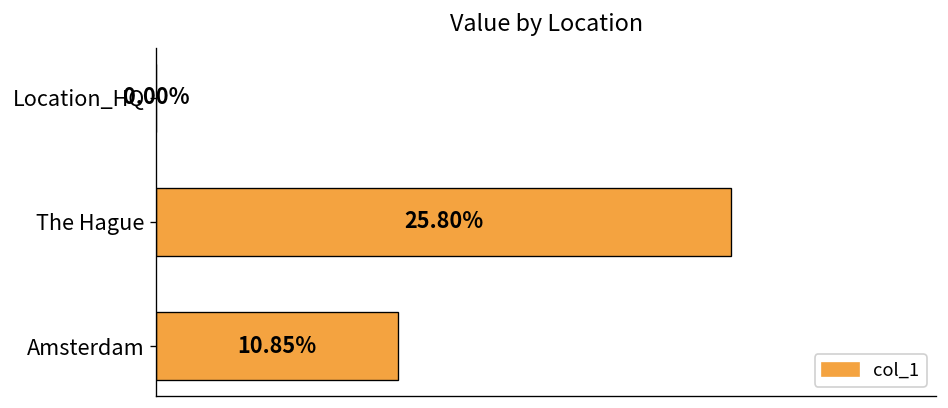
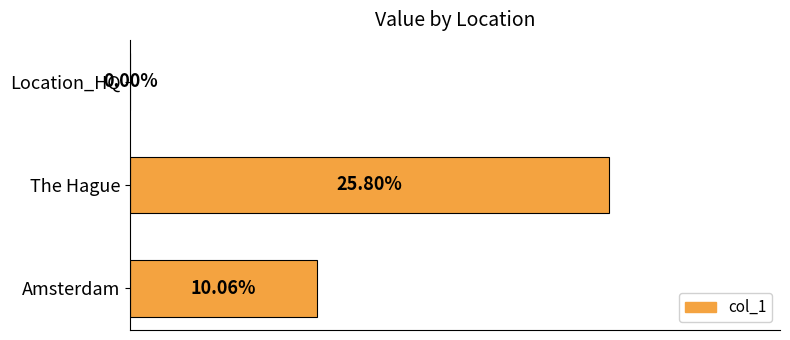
Amsterdam: 10.85% -> 10.06%
